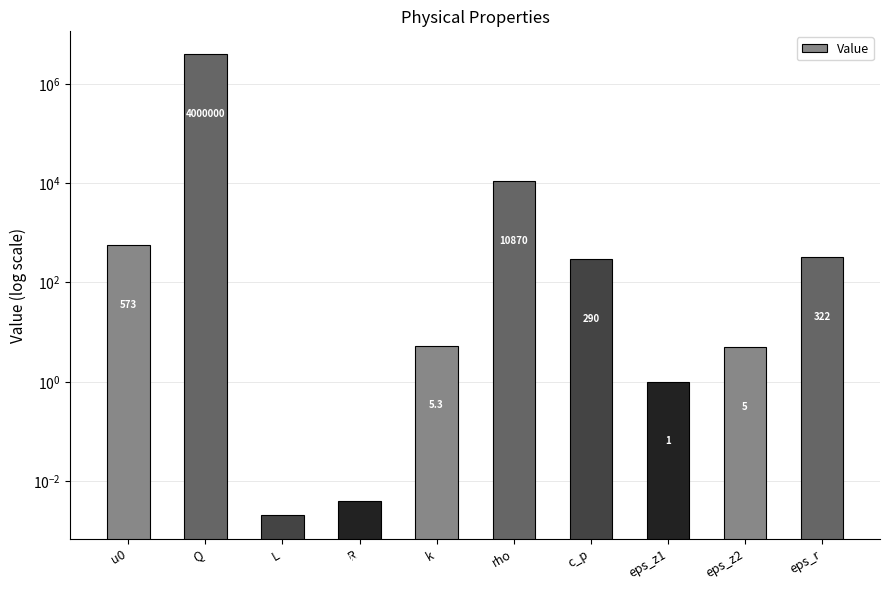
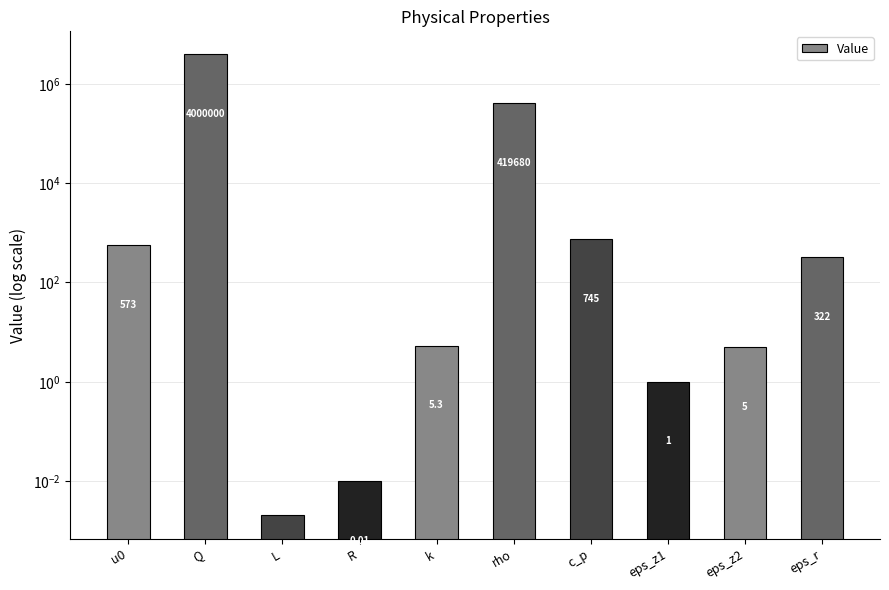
R: 0.004 -> 0.010
rho: 10870 -> 419680
c_p: 290 -> 745
